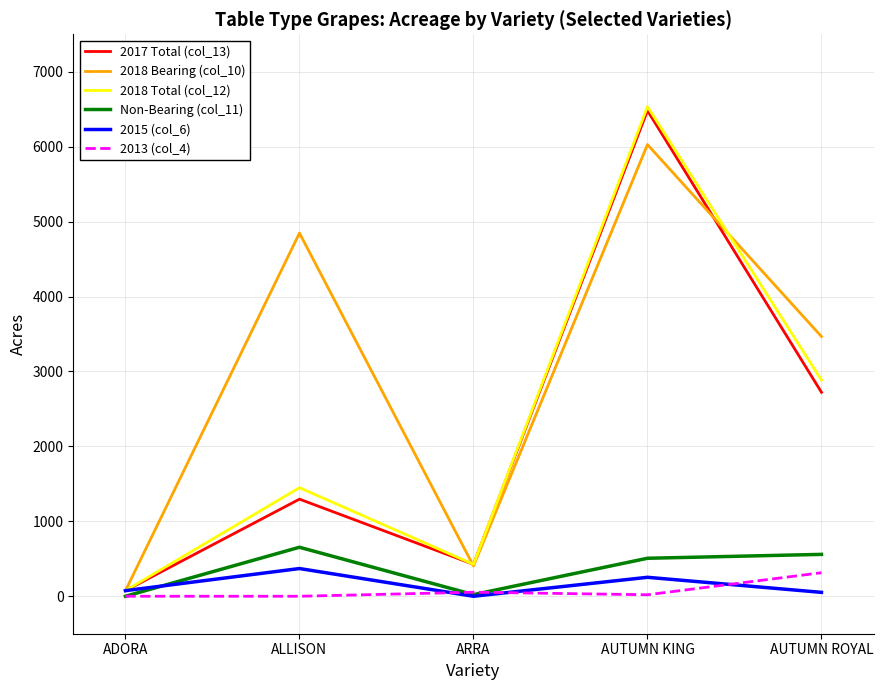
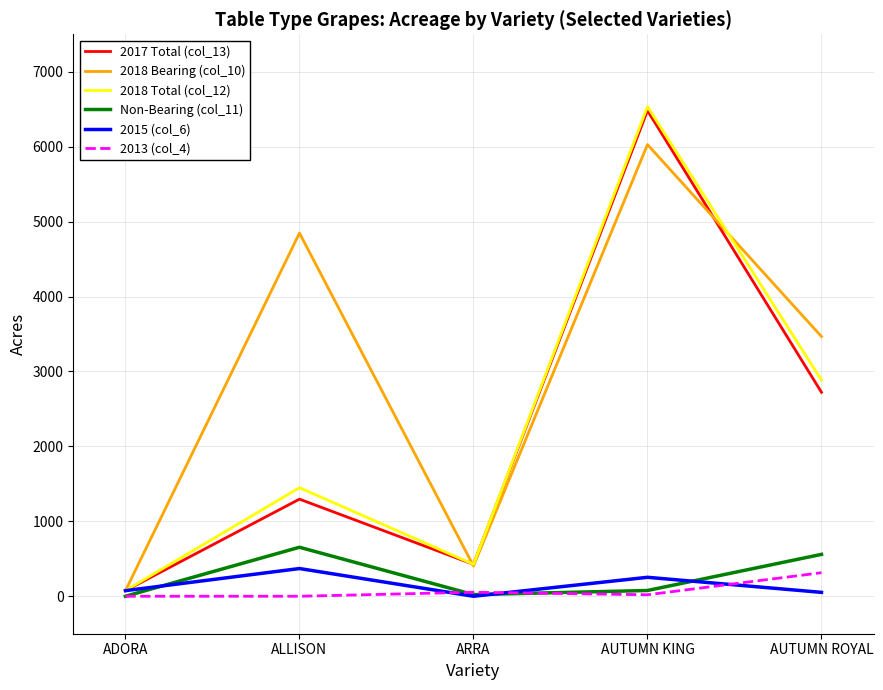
Non-Bearing (col_11), AUTUMN KING: 500 -> 100
